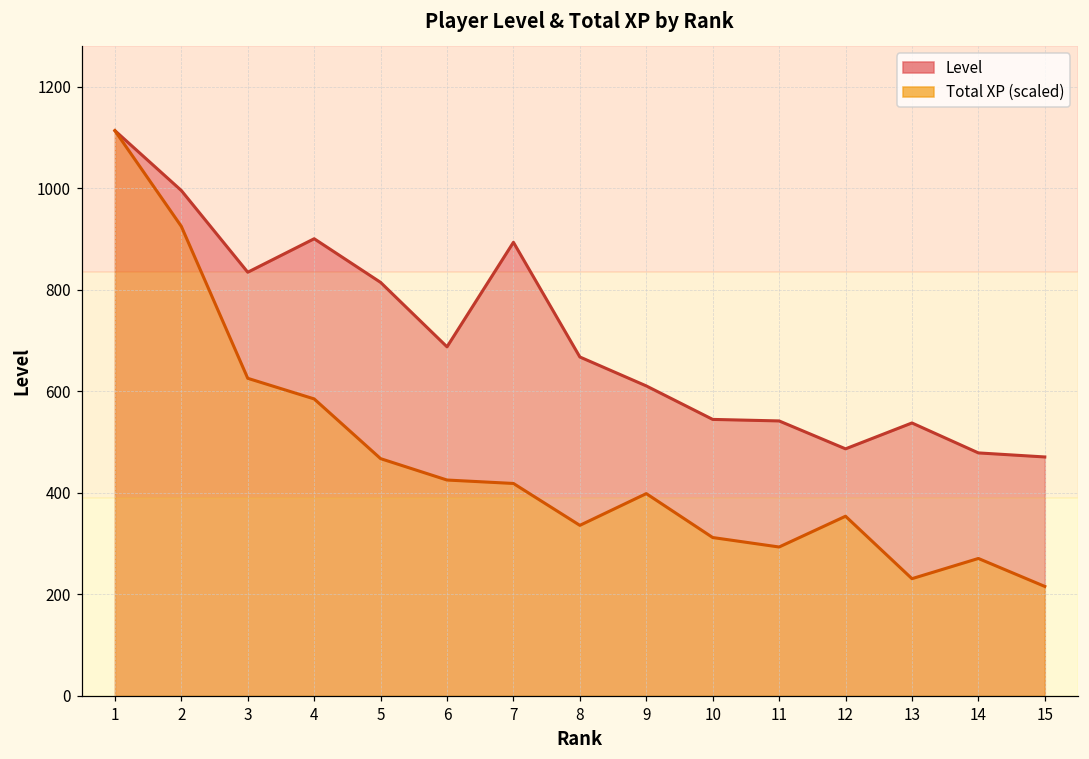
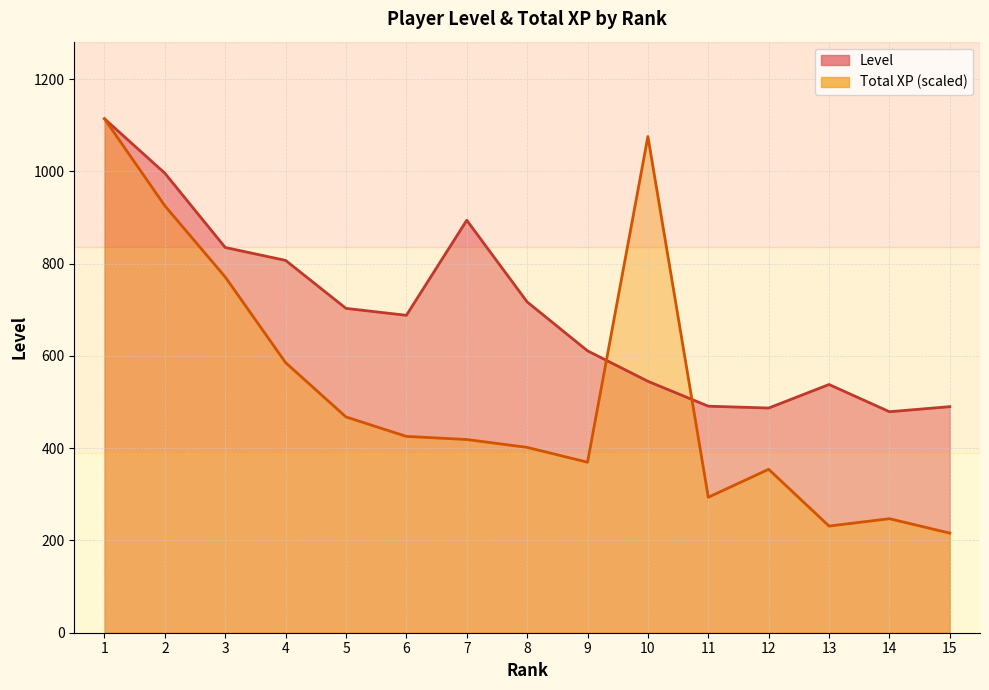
Total XP (scaled), 3: 630 -> 770
Level, 4: 900 -> 810
Level, 5: 820 -> 700
Level, 8: 670 -> 720
Total XP (scaled), 8: 340 -> 400
Total XP (scaled), 9: 400 -> 370
Total XP (scaled), 10: 310 -> 1080
Level, 11: 540 -> 490
Total XP (scaled), 14: 270 -> 250
Level, 15: 470 -> 490
